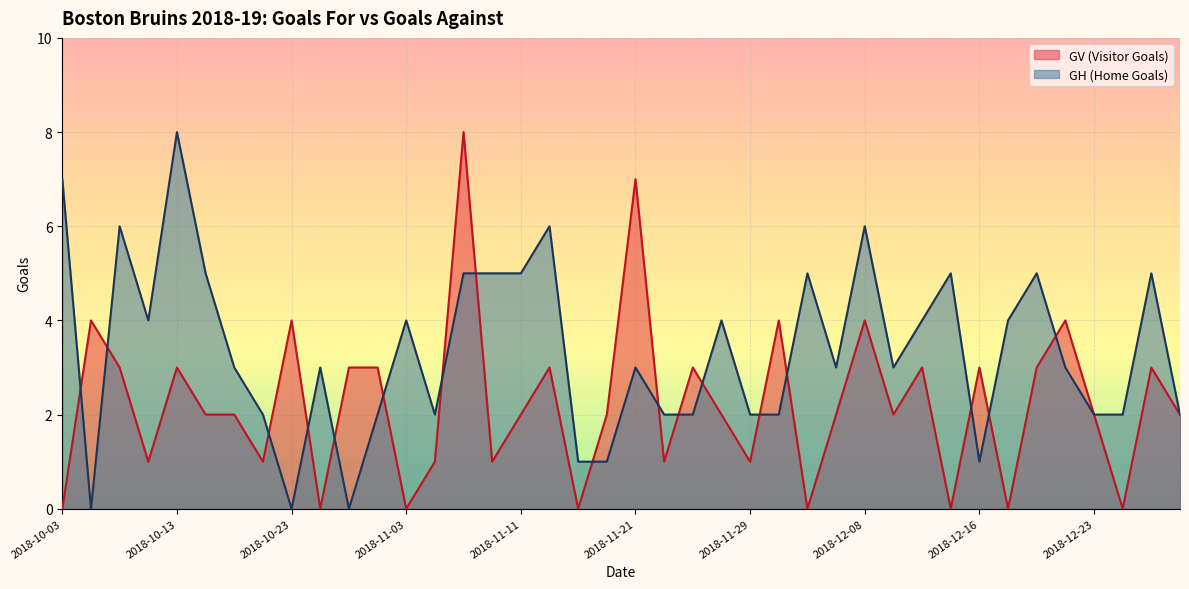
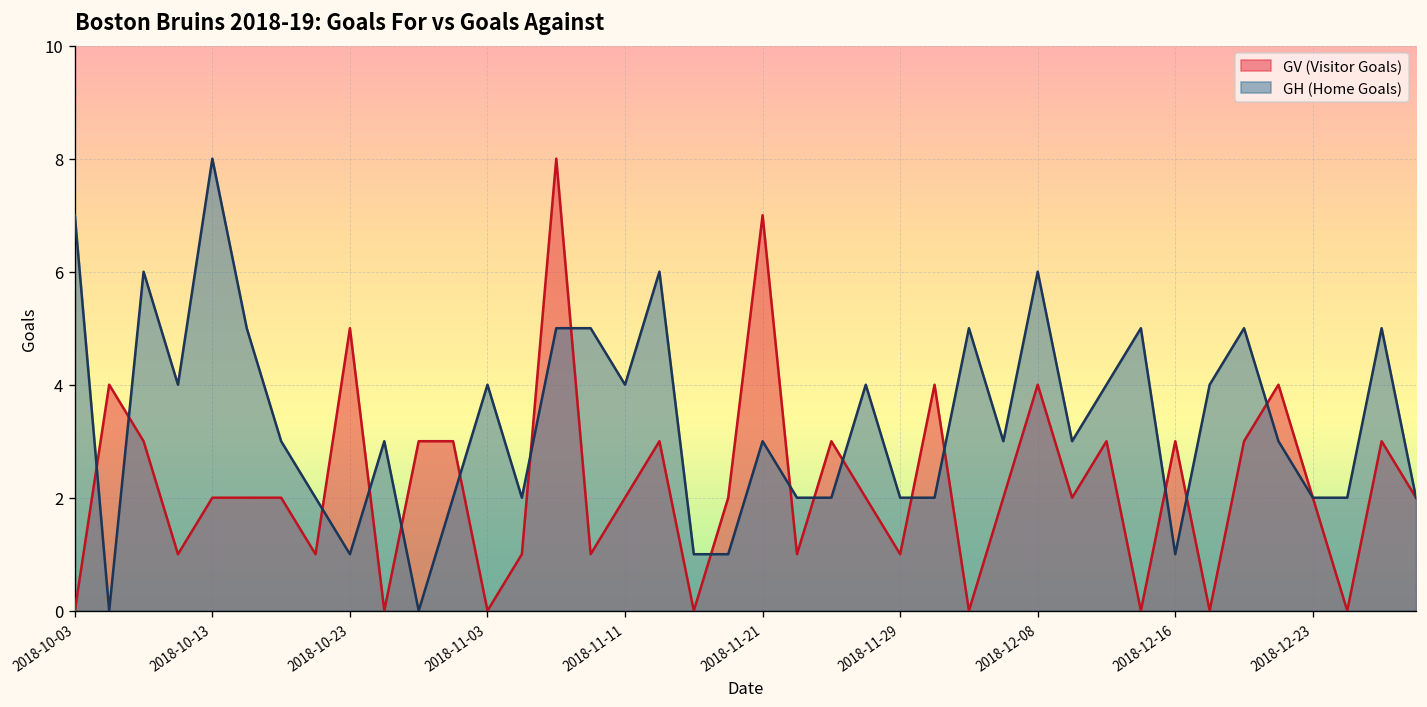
GV (Visitor Goals), 2018-10-13: 3 -> 2
GV (Visitor Goals), 2018-10-23: 4 -> 5
GH (Home Goals), 2018-10-23: 0 -> 1
GH (Home Goals), 2018-11-11: 5 -> 4
